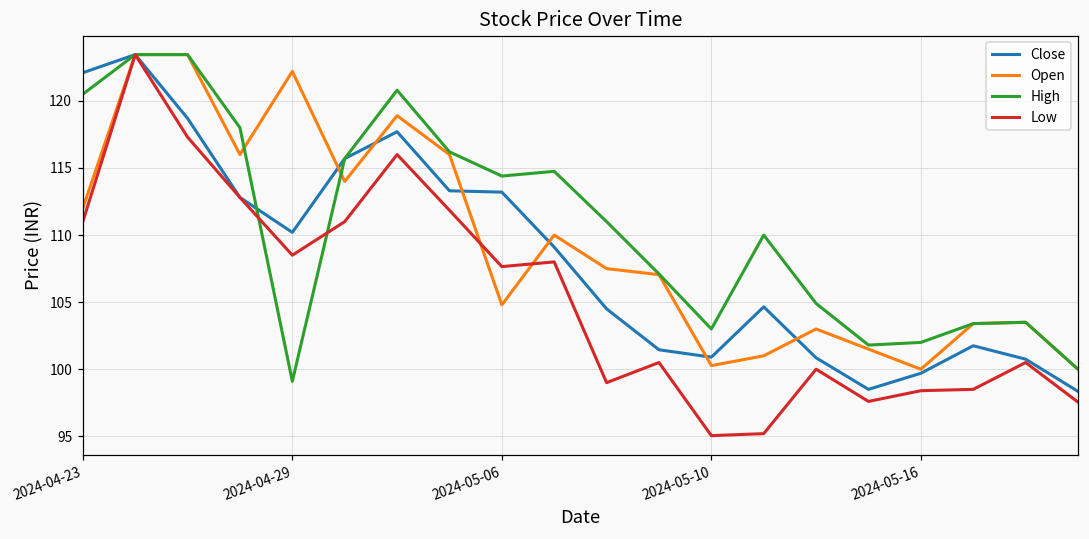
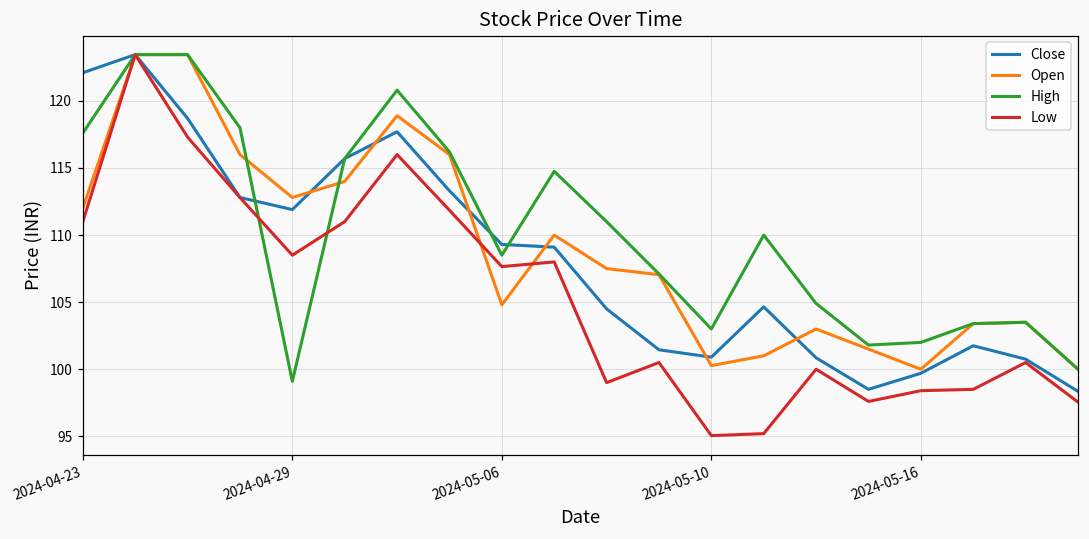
High, 2024-04-23: 120.5 -> 117.6
Close, 2024-04-29: 110.2 -> 111.9
Open, 2024-04-29: 122.2 -> 112.8
Close, 2024-05-06: 113.2 -> 109.3
High, 2024-05-06: 114.4 -> 108.5
